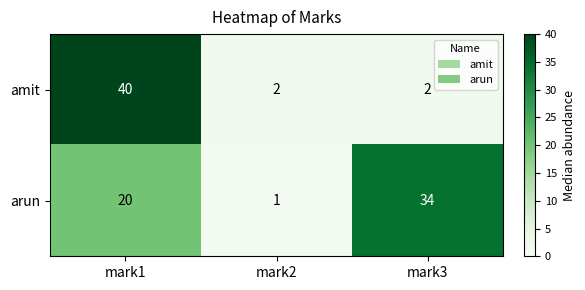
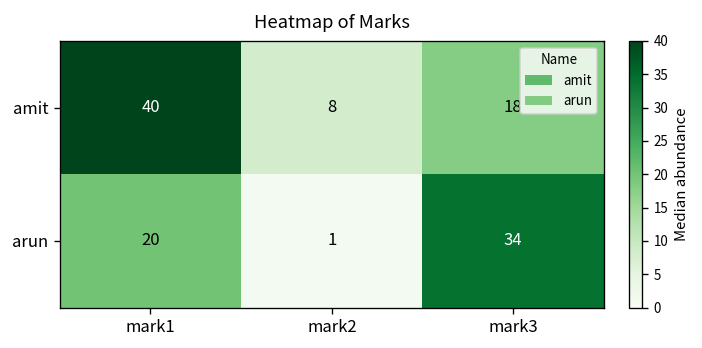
amit, mark2: 2 -> 8
amit, mark3: 2 -> 18
